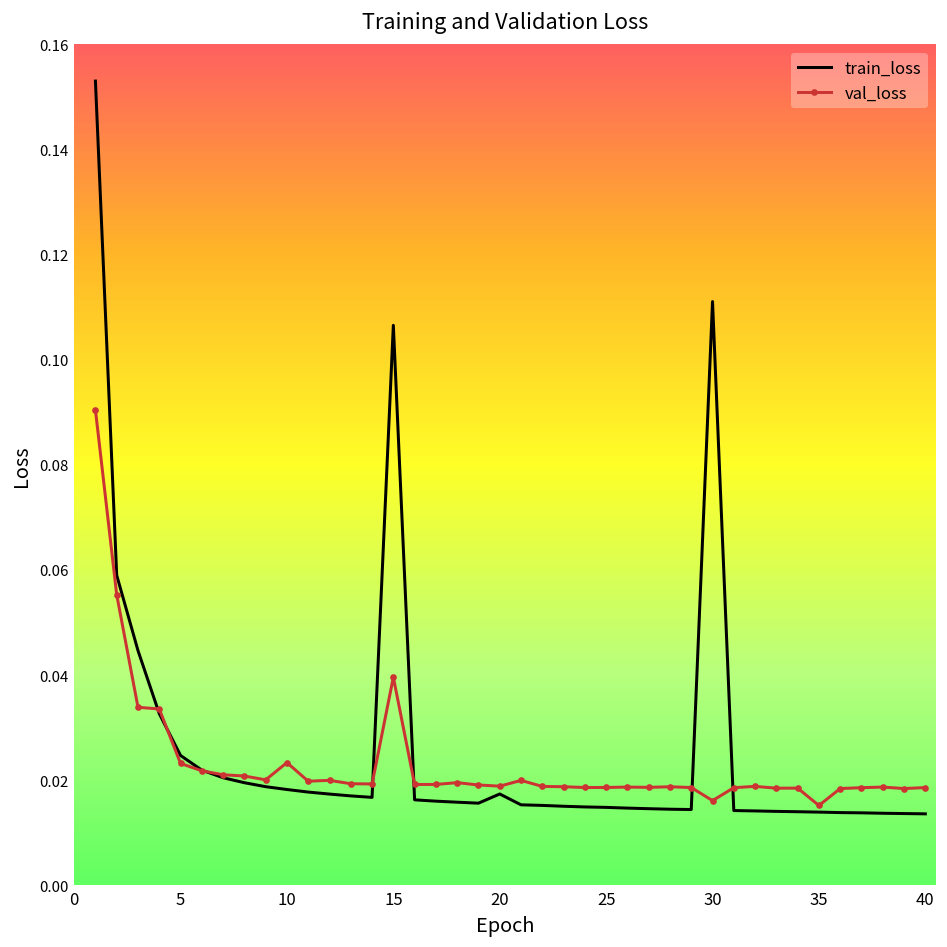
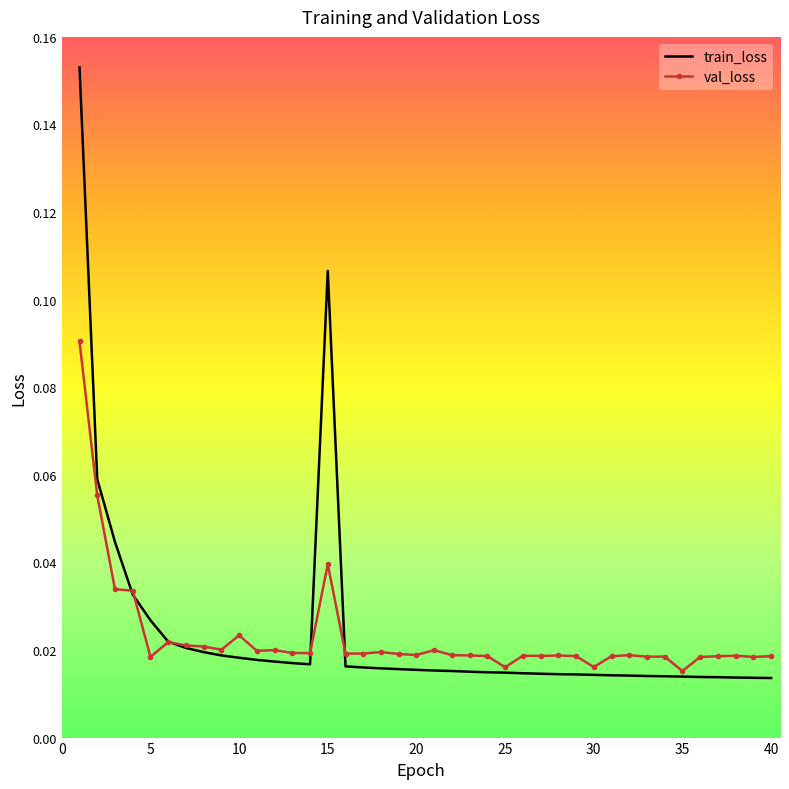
train_loss, 5: 0.025 -> 0.027
val_loss, 5: 0.023 -> 0.018
train_loss, 20: 0.017 -> 0.015
val_loss, 25: 0.019 -> 0.016
train_loss, 30: 0.111 -> 0.014
